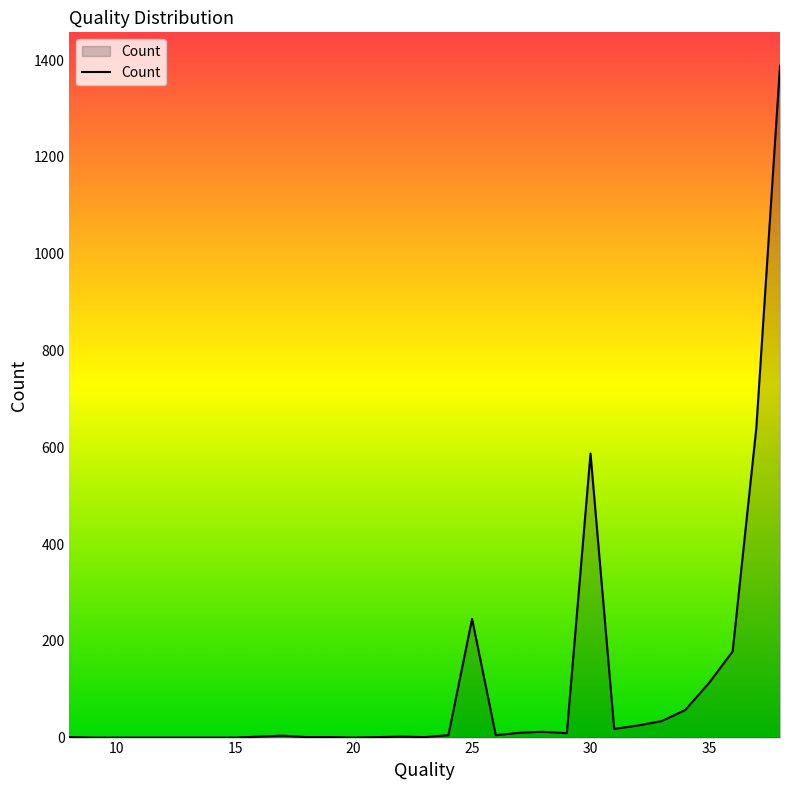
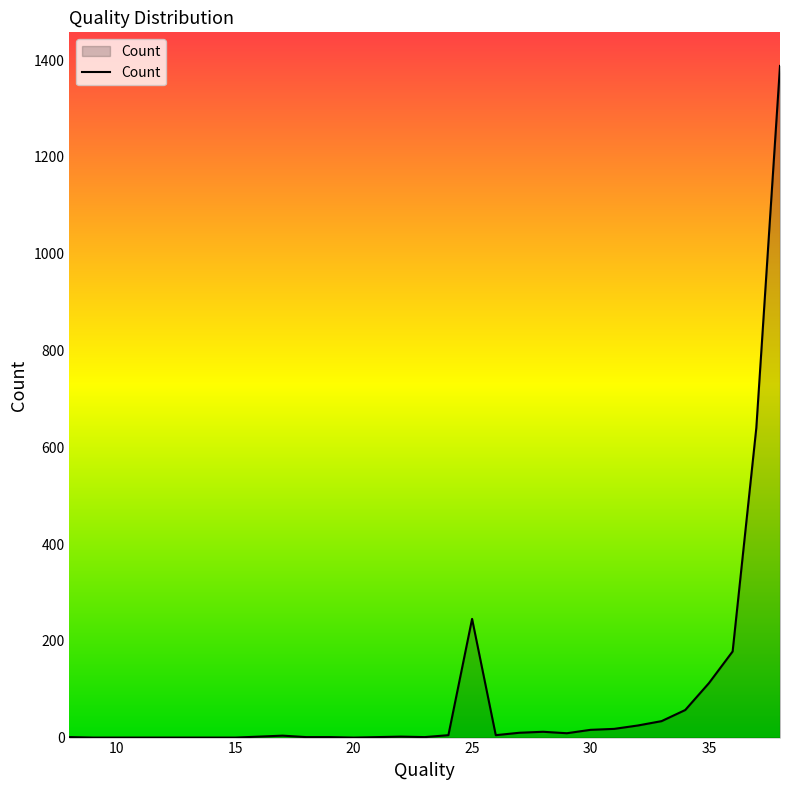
30: 590 -> 20
